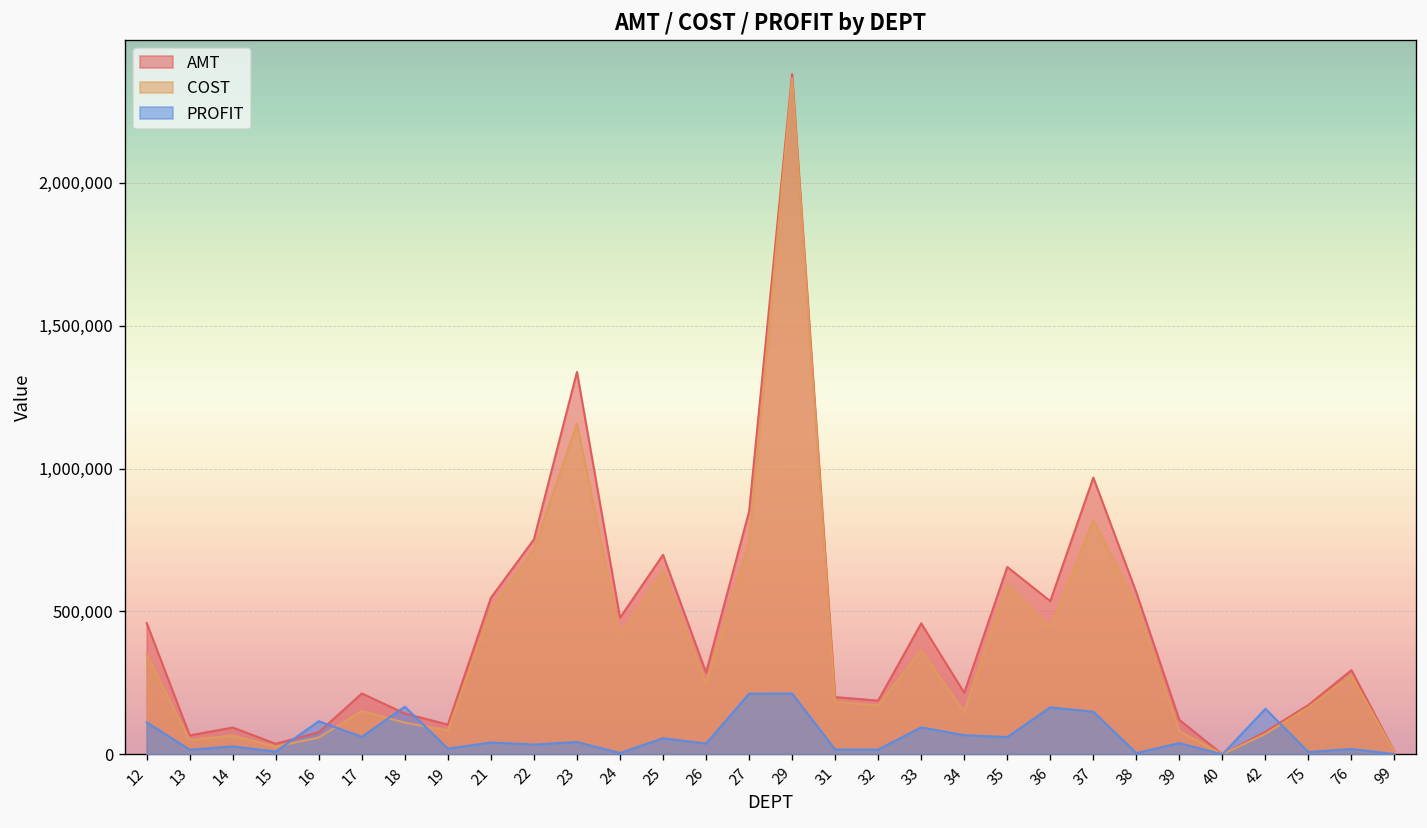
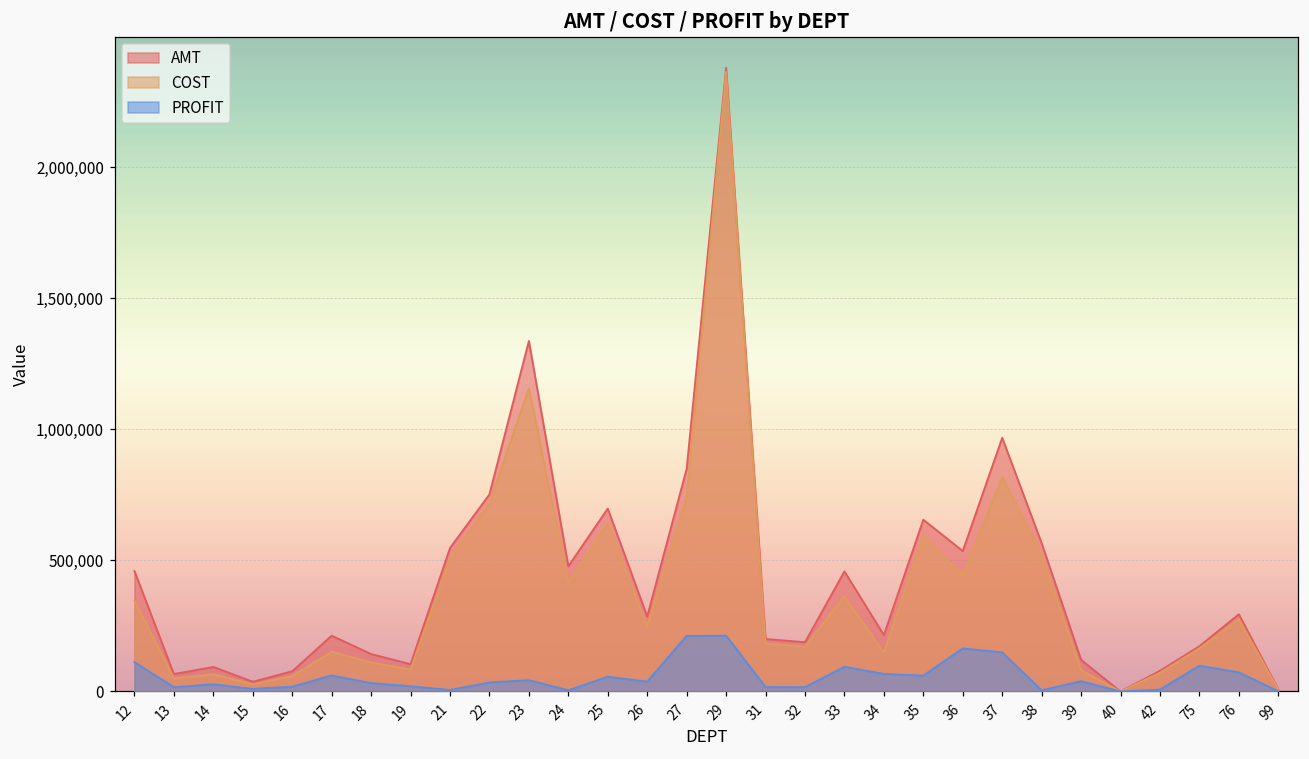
PROFIT, 16: 120,000 -> 20,000
PROFIT, 18: 170,000 -> 30,000
PROFIT, 21: 40,000 -> 10,000
PROFIT, 42: 160,000 -> 10,000
PROFIT, 75: 10,000 -> 100,000
PROFIT, 76: 20,000 -> 70,000
